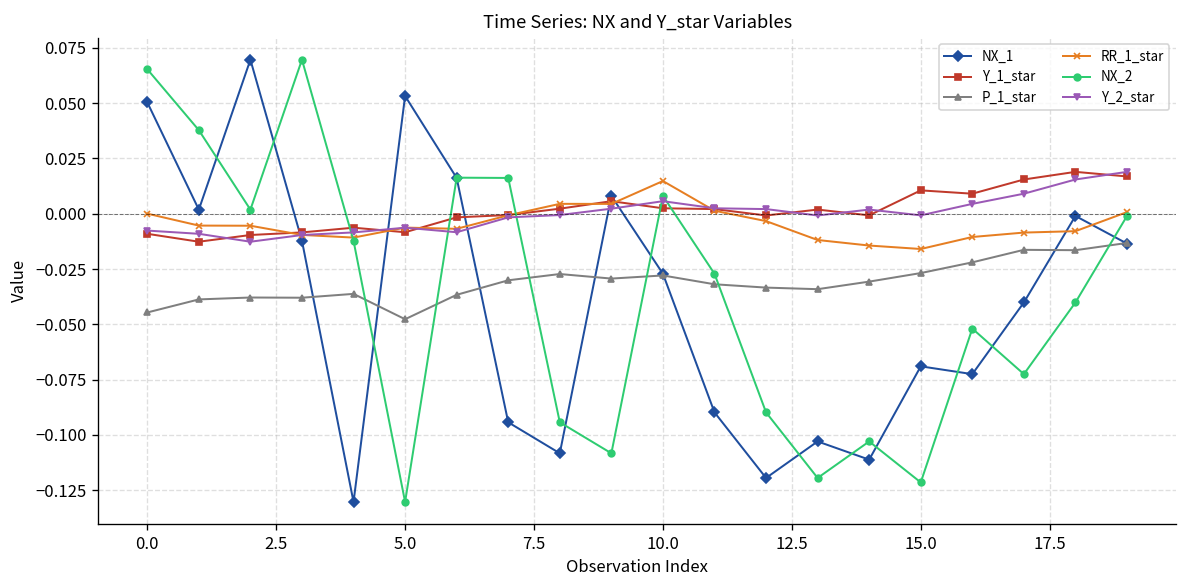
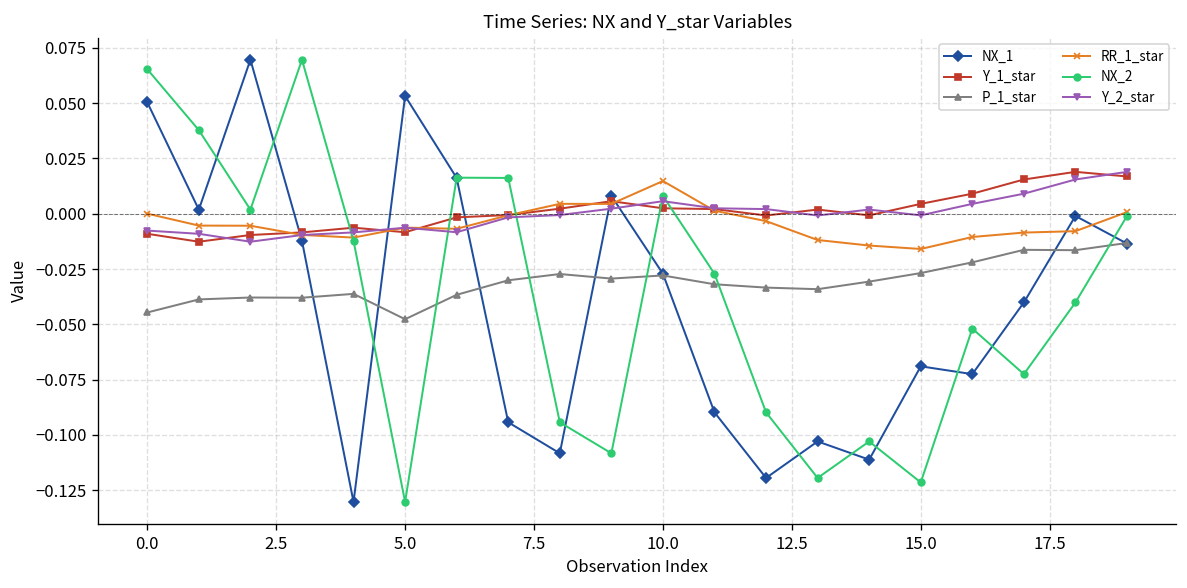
Y_1_star, 15.0: 0.011 -> 0.004
